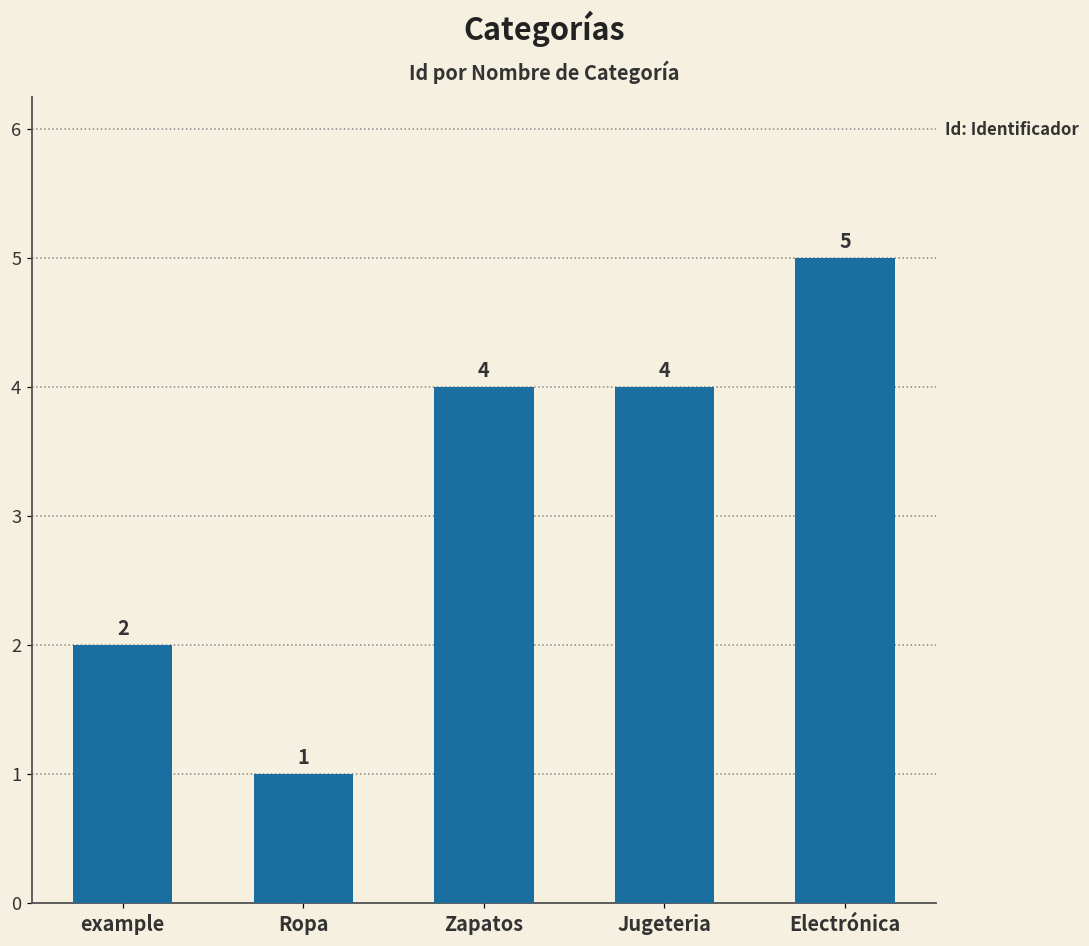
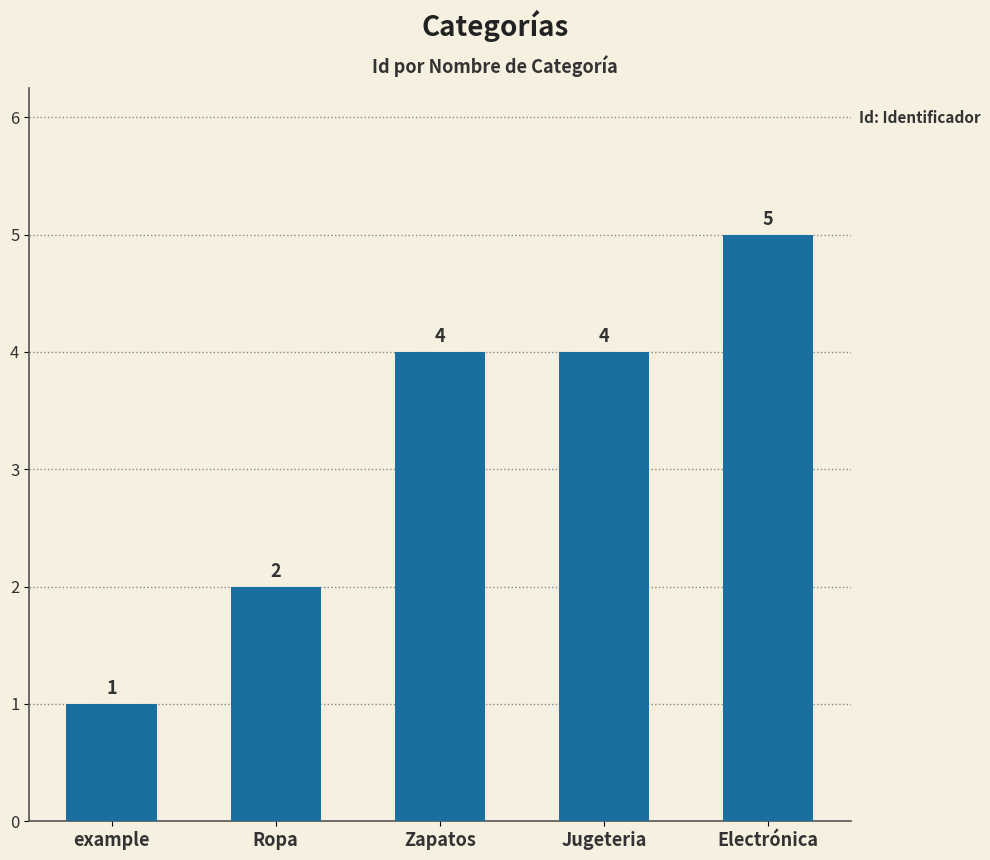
example: 2 -> 1
Ropa: 1 -> 2
